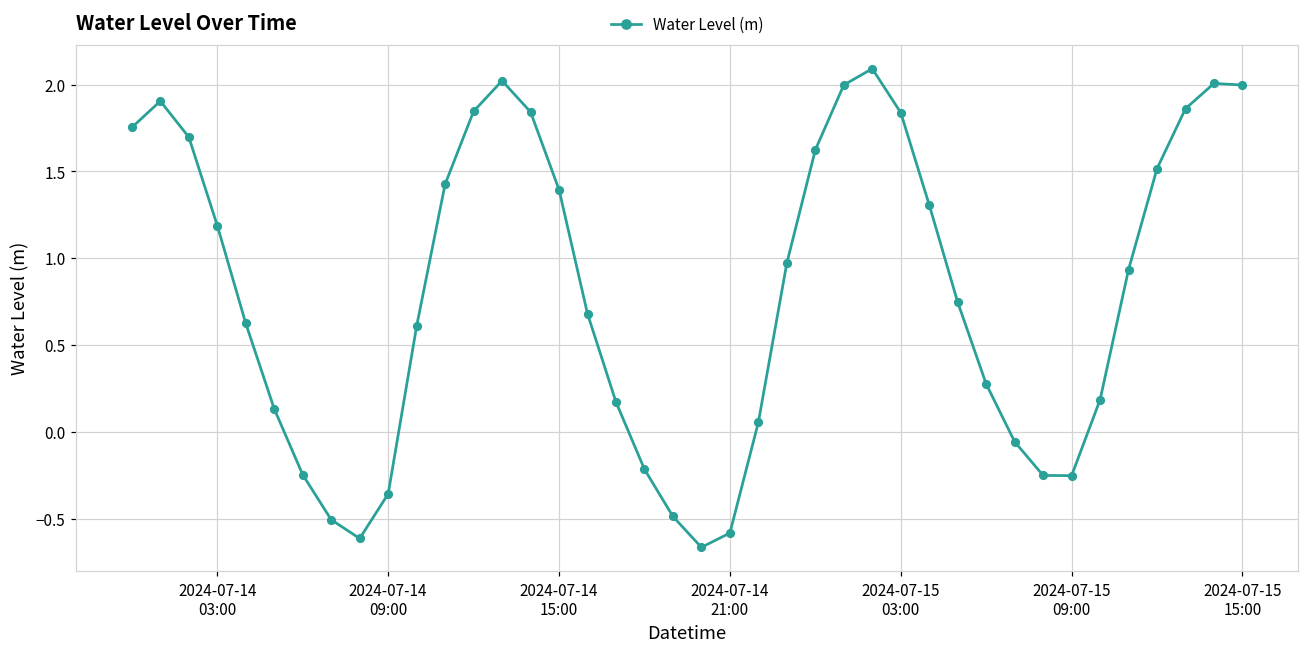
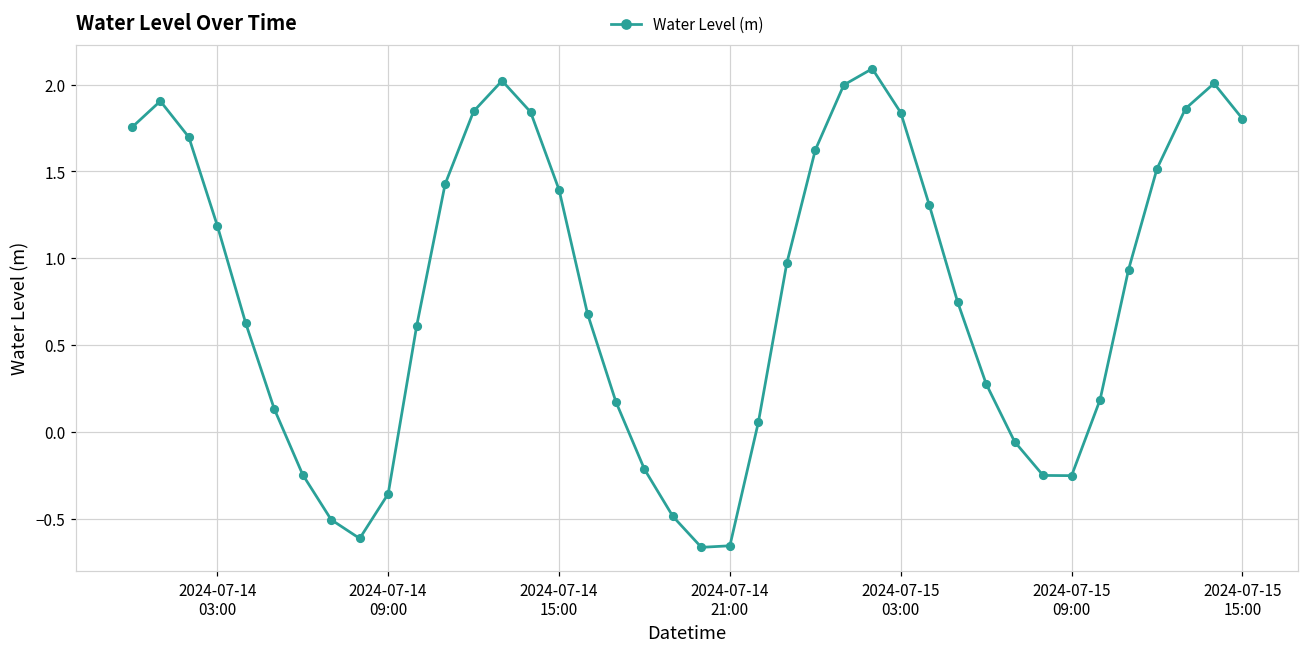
2024-07-14 21:00: -0.58 -> -0.66
2024-07-15 15:00: 2.00 -> 1.80
